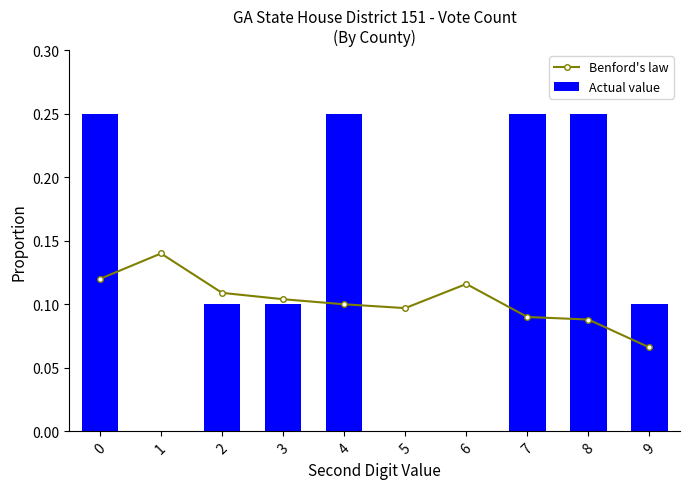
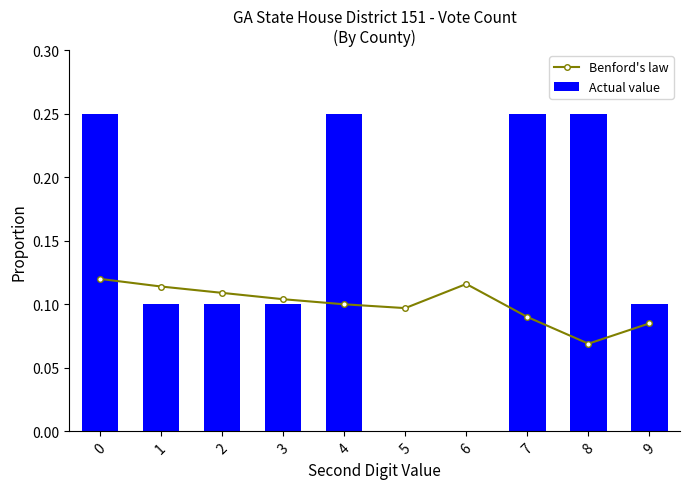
Benford's law, 1: 0.140 -> 0.114
Actual value, 1: 0.0 -> 0.1
Benford's law, 8: 0.088 -> 0.069
Benford's law, 9: 0.066 -> 0.085
